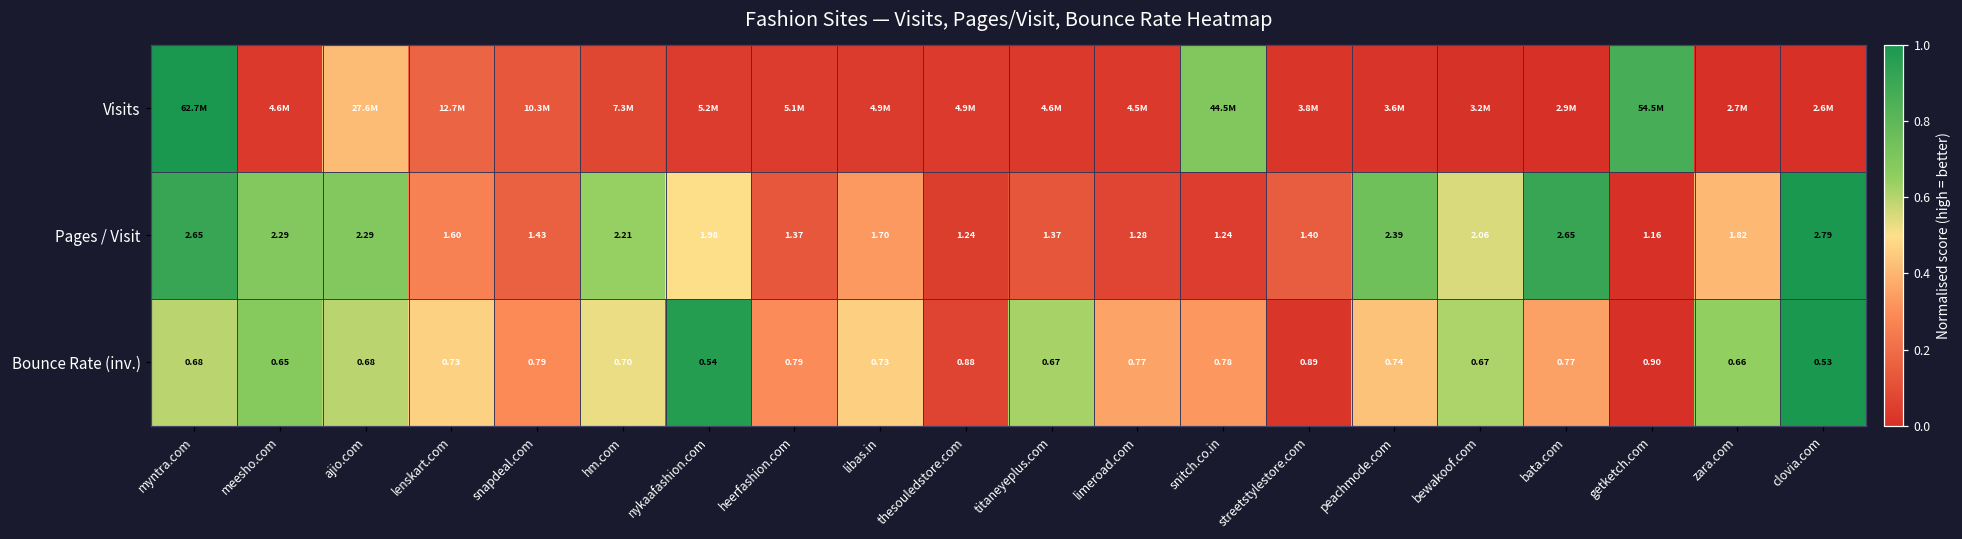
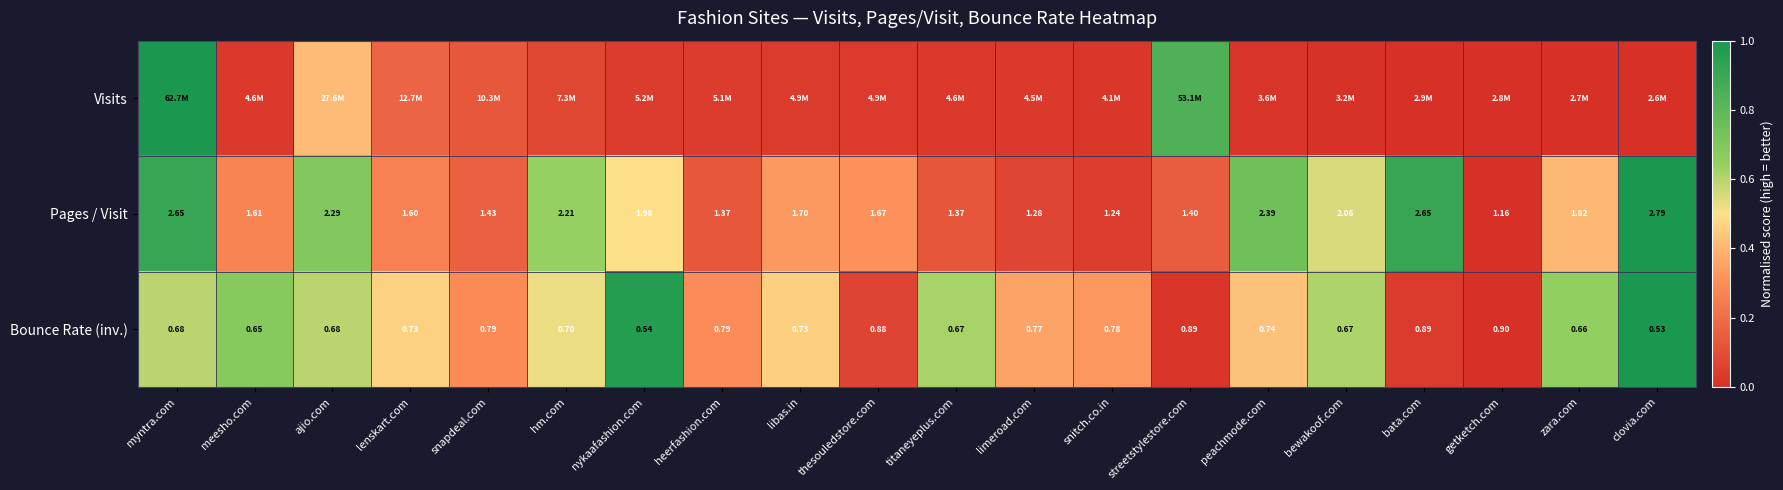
Visits, snitch.co.in: 44.5M -> 4.1M
Visits, streetstylestore.com: 3.8M -> 53.1M
Visits, getketch.com: 54.5M -> 2.8M
Pages / Visit, meesho.com: 2.29 -> 1.61
Pages / Visit, thesouledstore.com: 1.24 -> 1.67
Bounce Rate (inv.), bata.com: 0.77 -> 0.89
